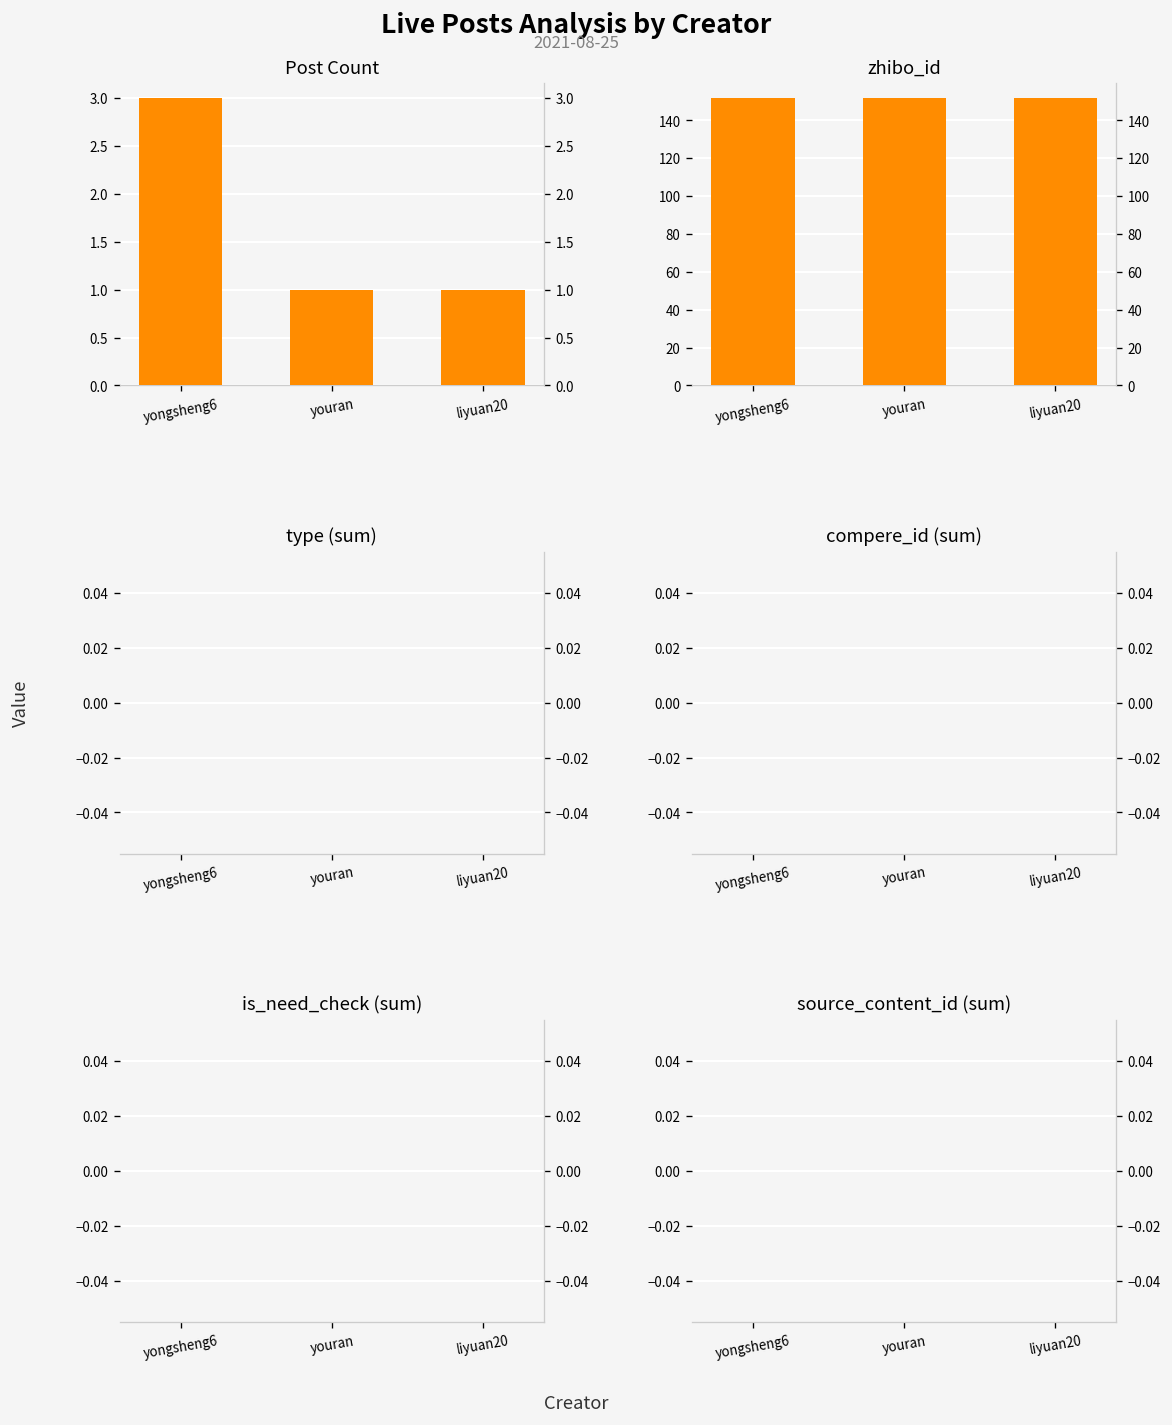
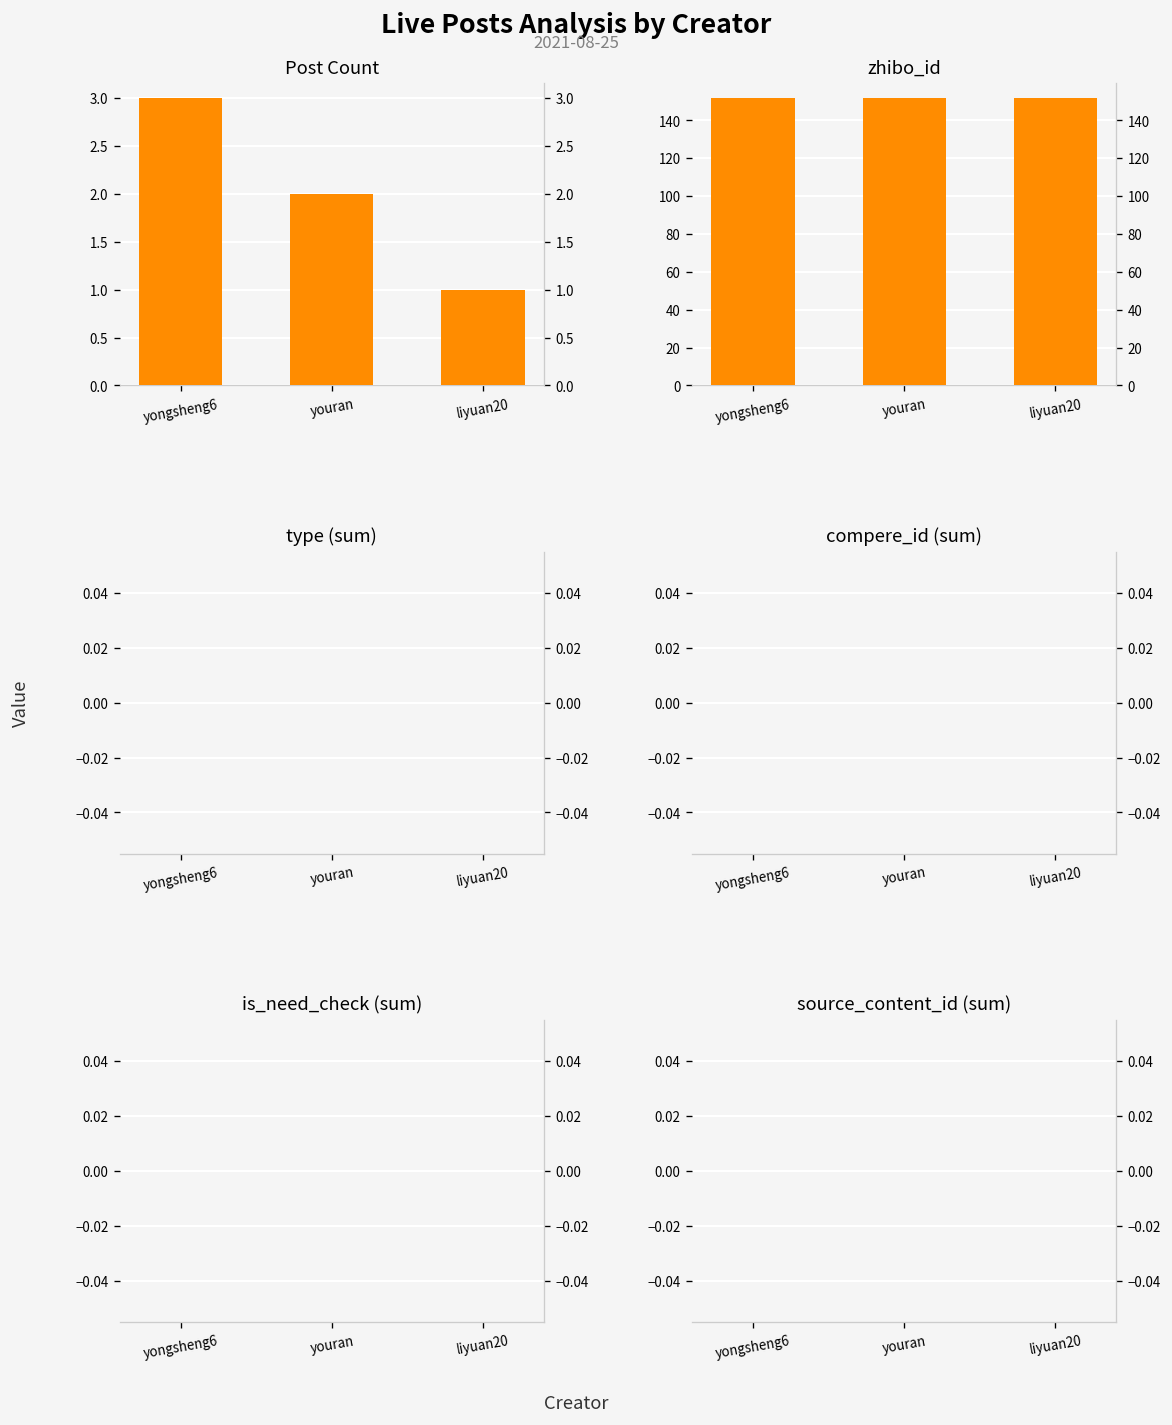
Post Count, youran: 1 -> 2
